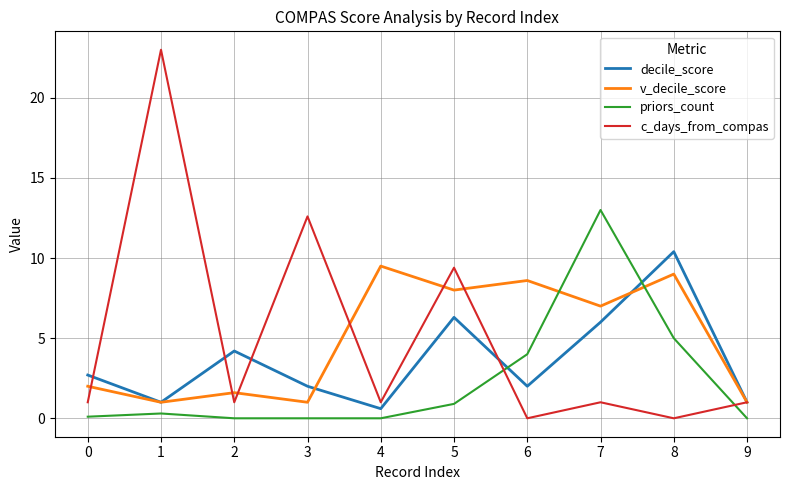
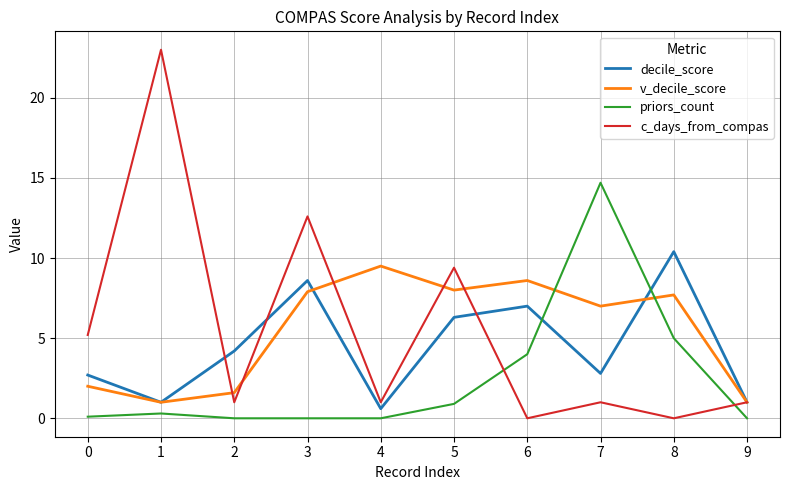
c_days_from_compas, 0: 1.0 -> 5.2
decile_score, 3: 2.0 -> 8.6
v_decile_score, 3: 1.0 -> 7.9
decile_score, 6: 2 -> 7
decile_score, 7: 6.0 -> 2.8
priors_count, 7: 13.0 -> 14.7
v_decile_score, 8: 9.0 -> 7.7
